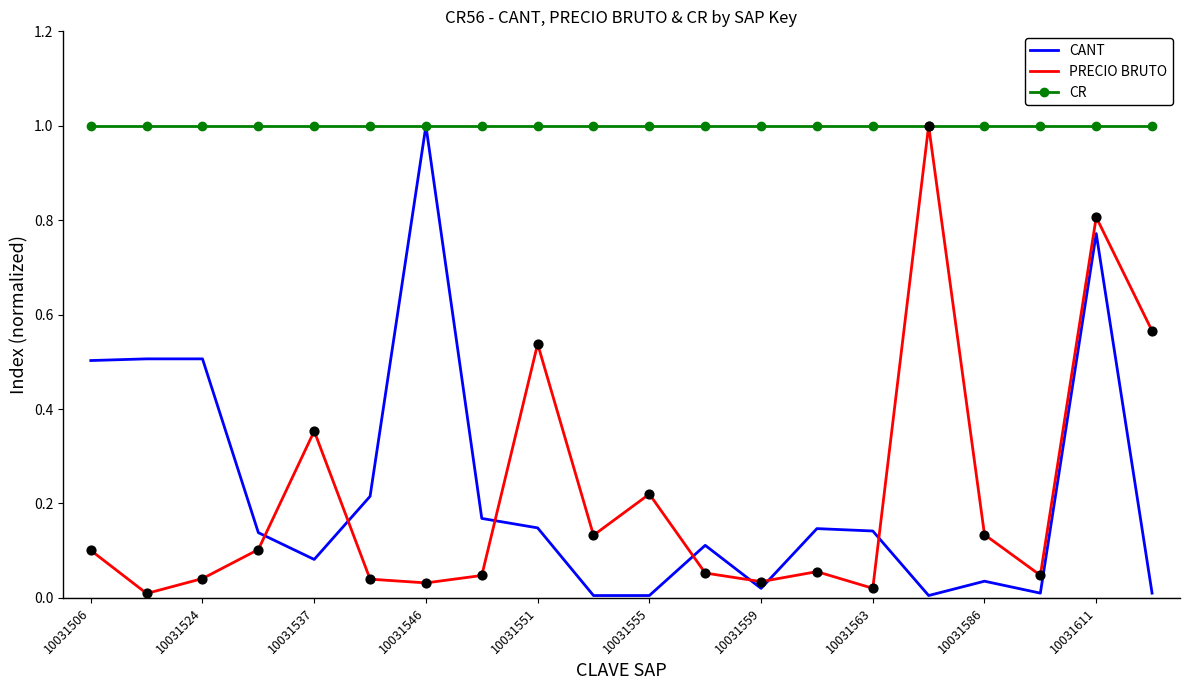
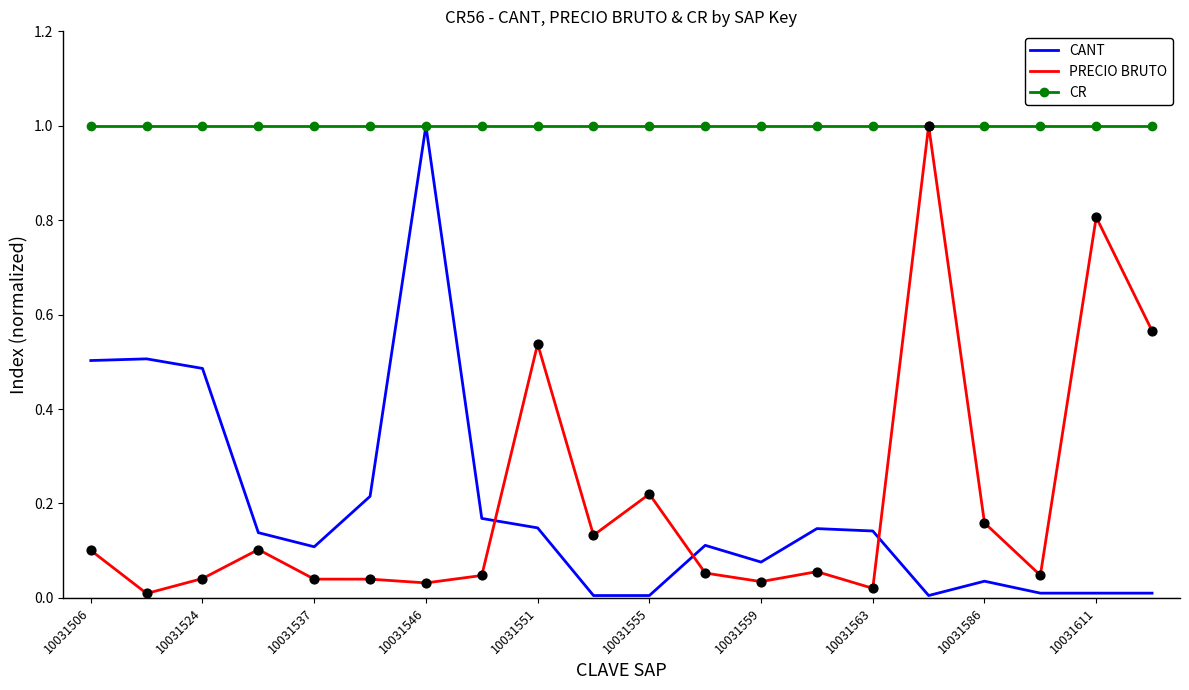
CANT, 10031524: 0.51 -> 0.49
CANT, 10031537: 0.08 -> 0.11
PRECIO BRUTO, 10031537: 0.35 -> 0.04
CANT, 10031559: 0.02 -> 0.08
PRECIO BRUTO, 10031586: 0.13 -> 0.16
CANT, 10031611: 0.77 -> 0.01
